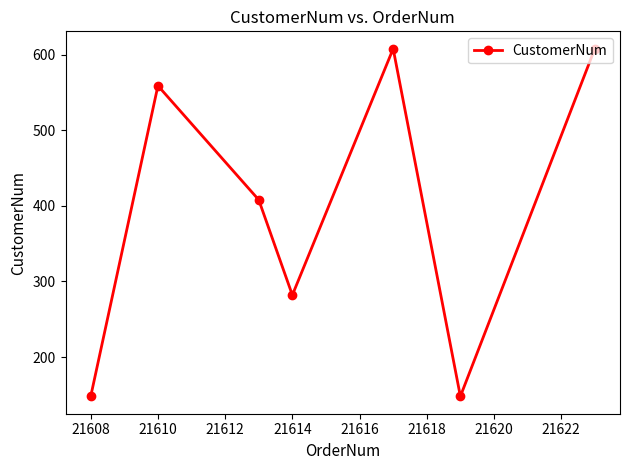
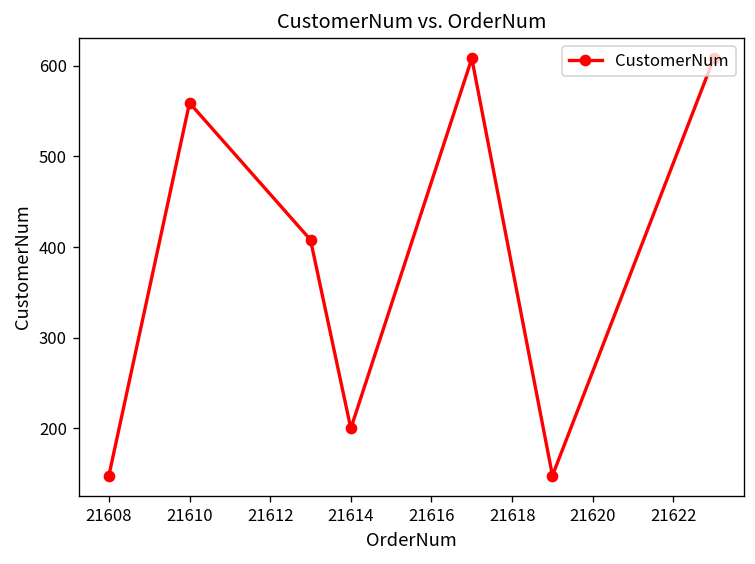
21614: 280 -> 200
